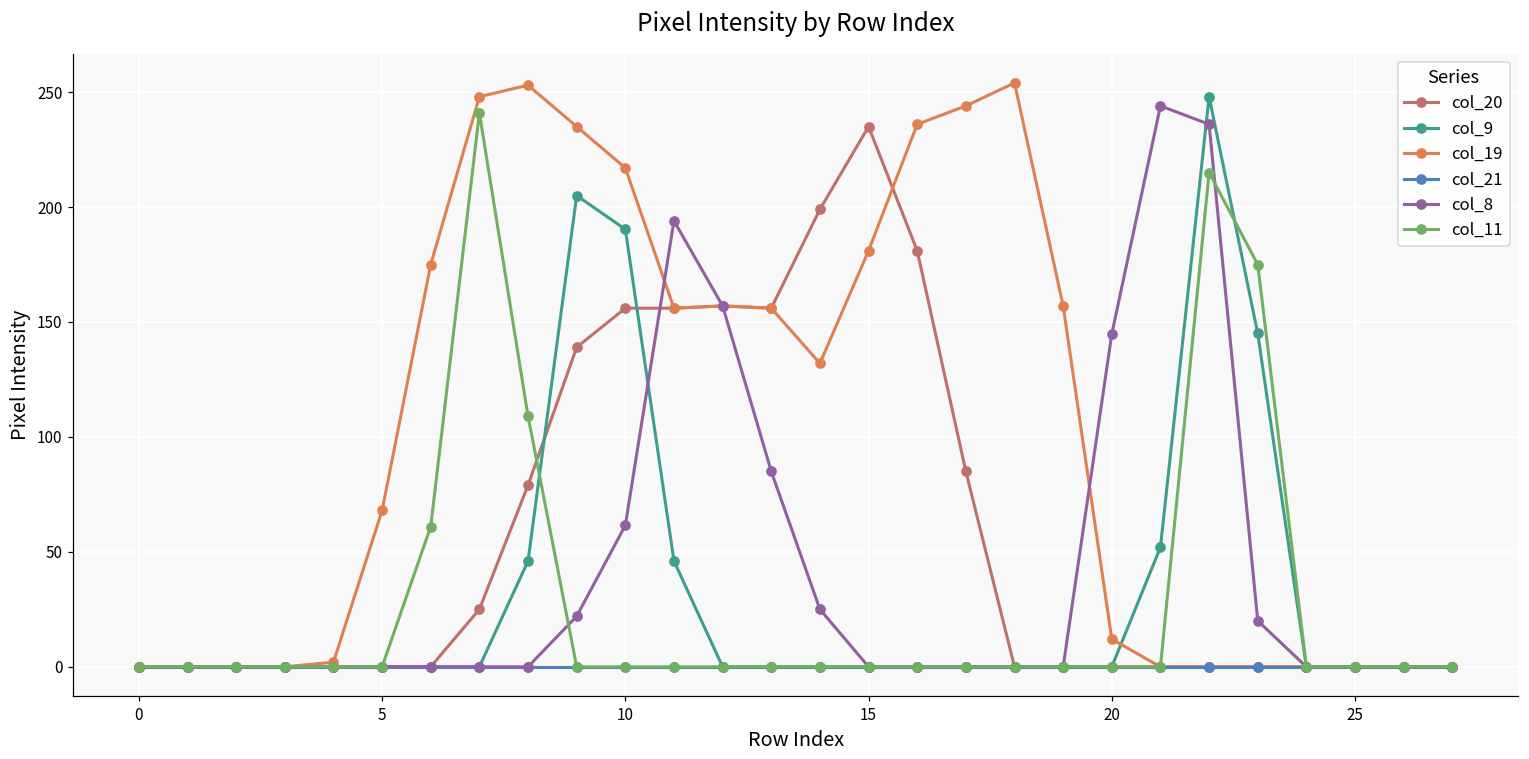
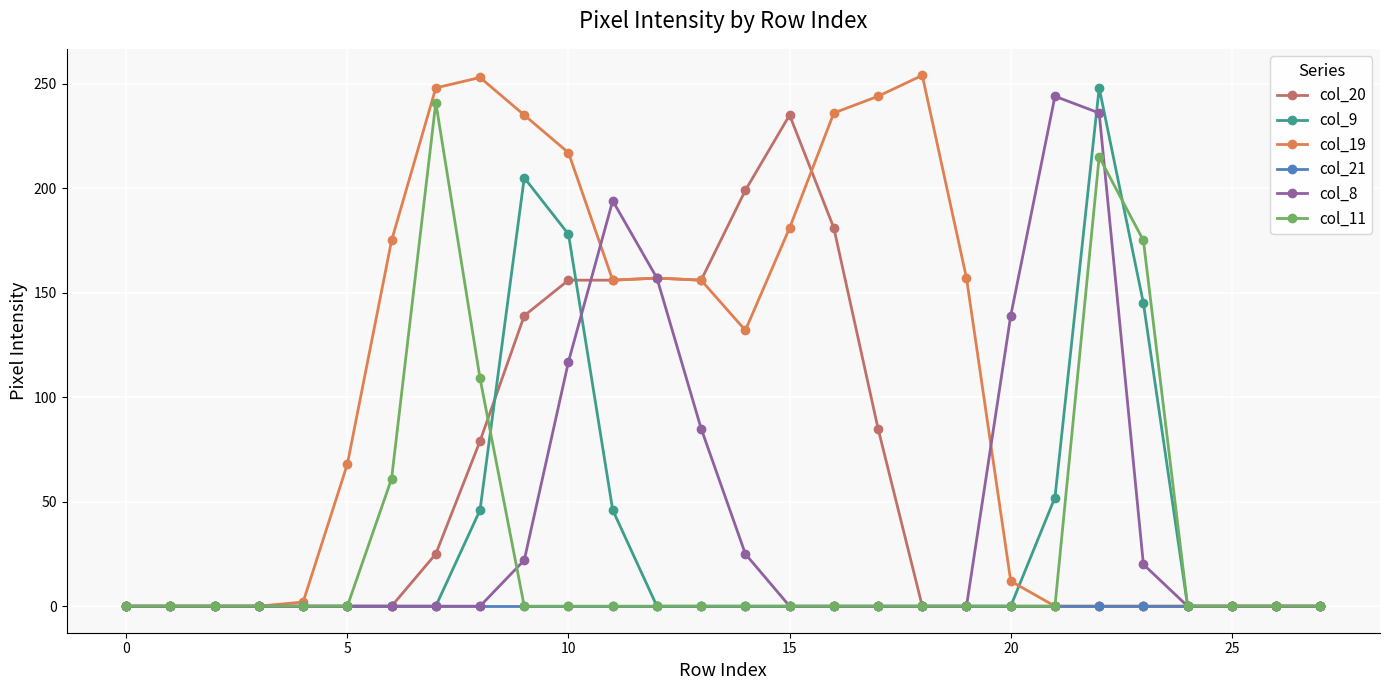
col_9, 10: 190 -> 178
col_8, 10: 62 -> 117
col_8, 20: 145 -> 139
